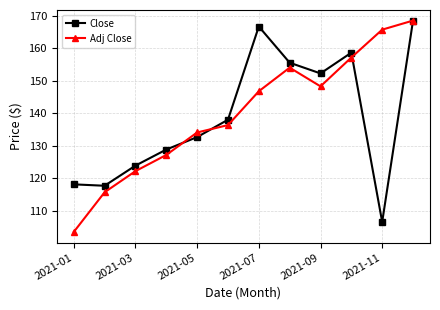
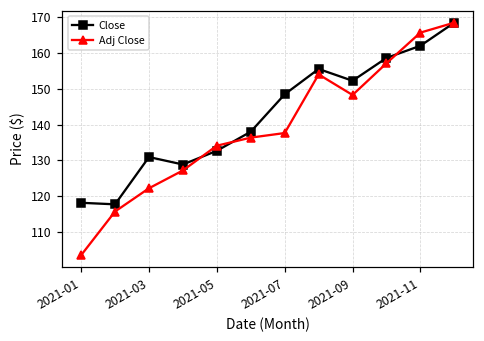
Close, 2021-03: 124 -> 131
Close, 2021-07: 167 -> 148
Adj Close, 2021-07: 147 -> 138
Close, 2021-11: 107 -> 162
